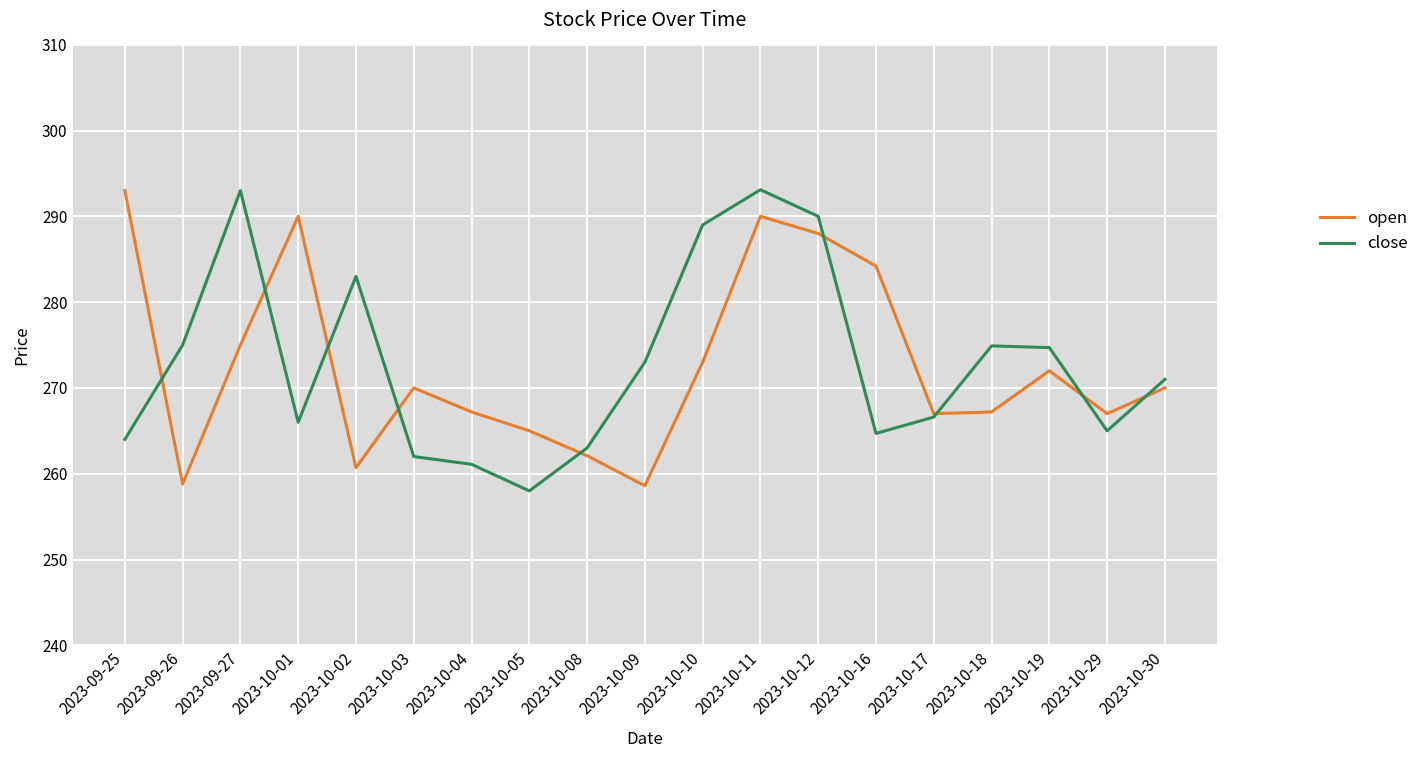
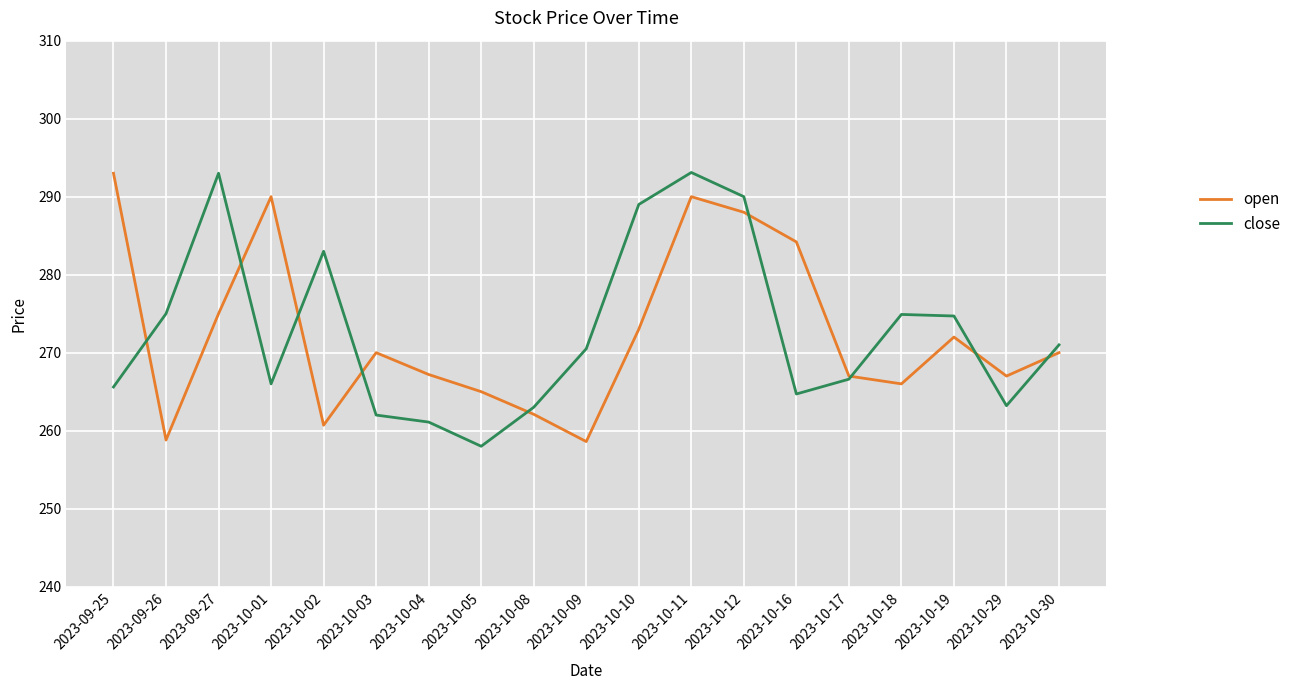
close, 2023-09-25: 264 -> 266
close, 2023-10-09: 273 -> 271
open, 2023-10-18: 267 -> 266
close, 2023-10-29: 265 -> 263
